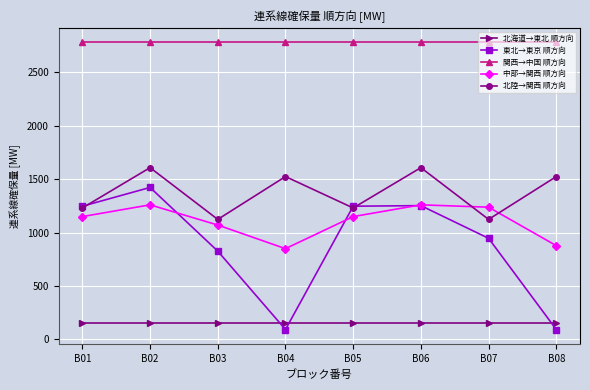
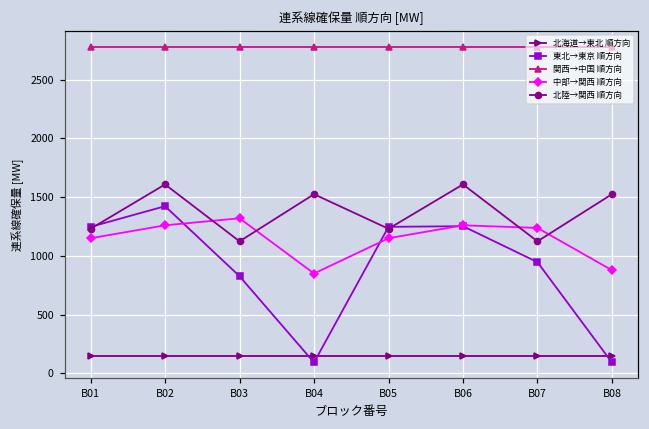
中部→関西 順方向, B03: 1070 -> 1320
